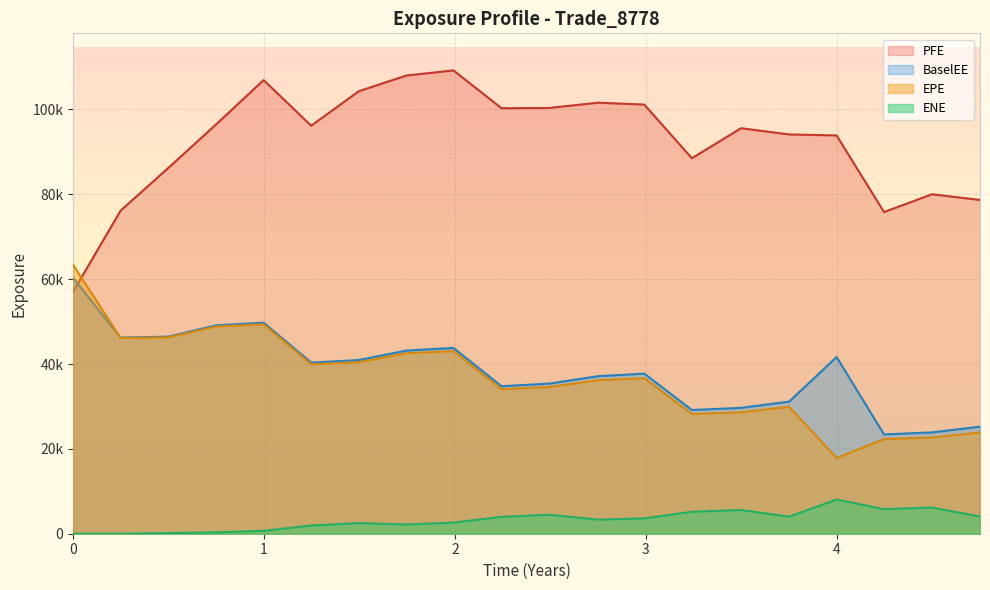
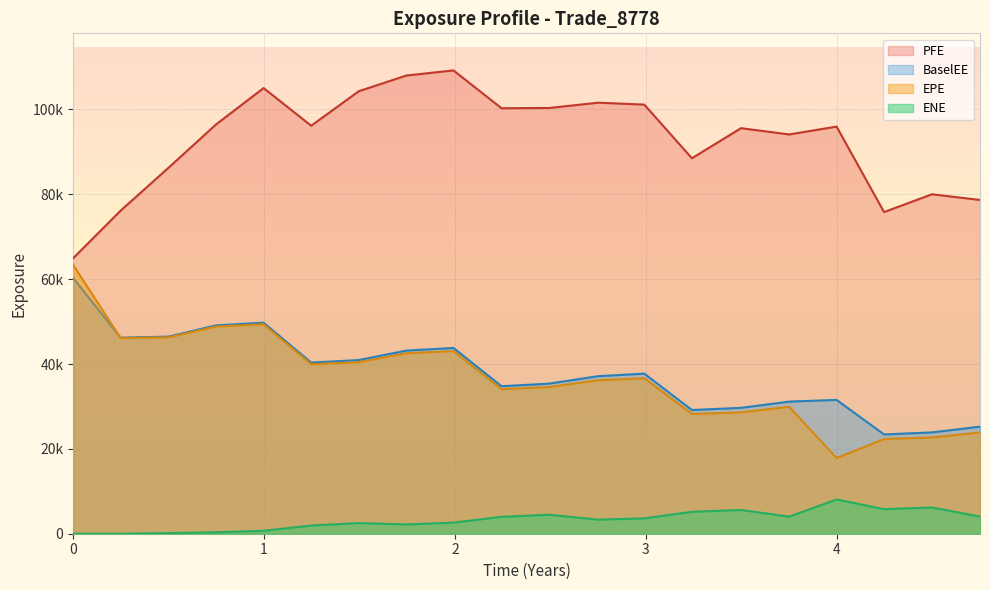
PFE, 0: 57000 -> 65000
PFE, 1: 107000 -> 105000
PFE, 4: 94000 -> 96000
BaselEE, 4: 42000 -> 32000
